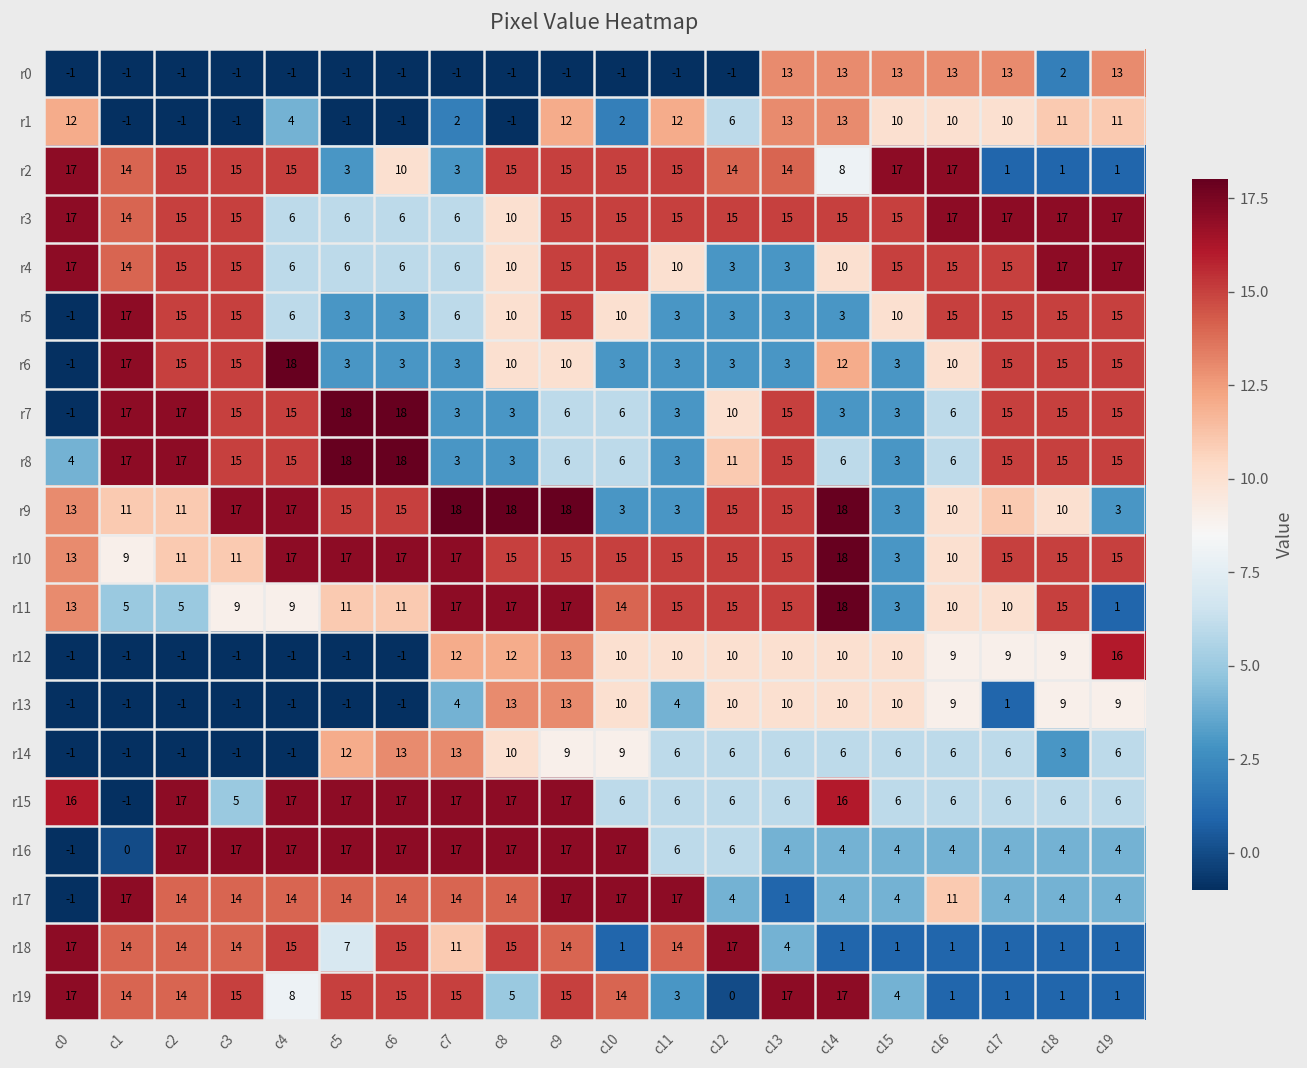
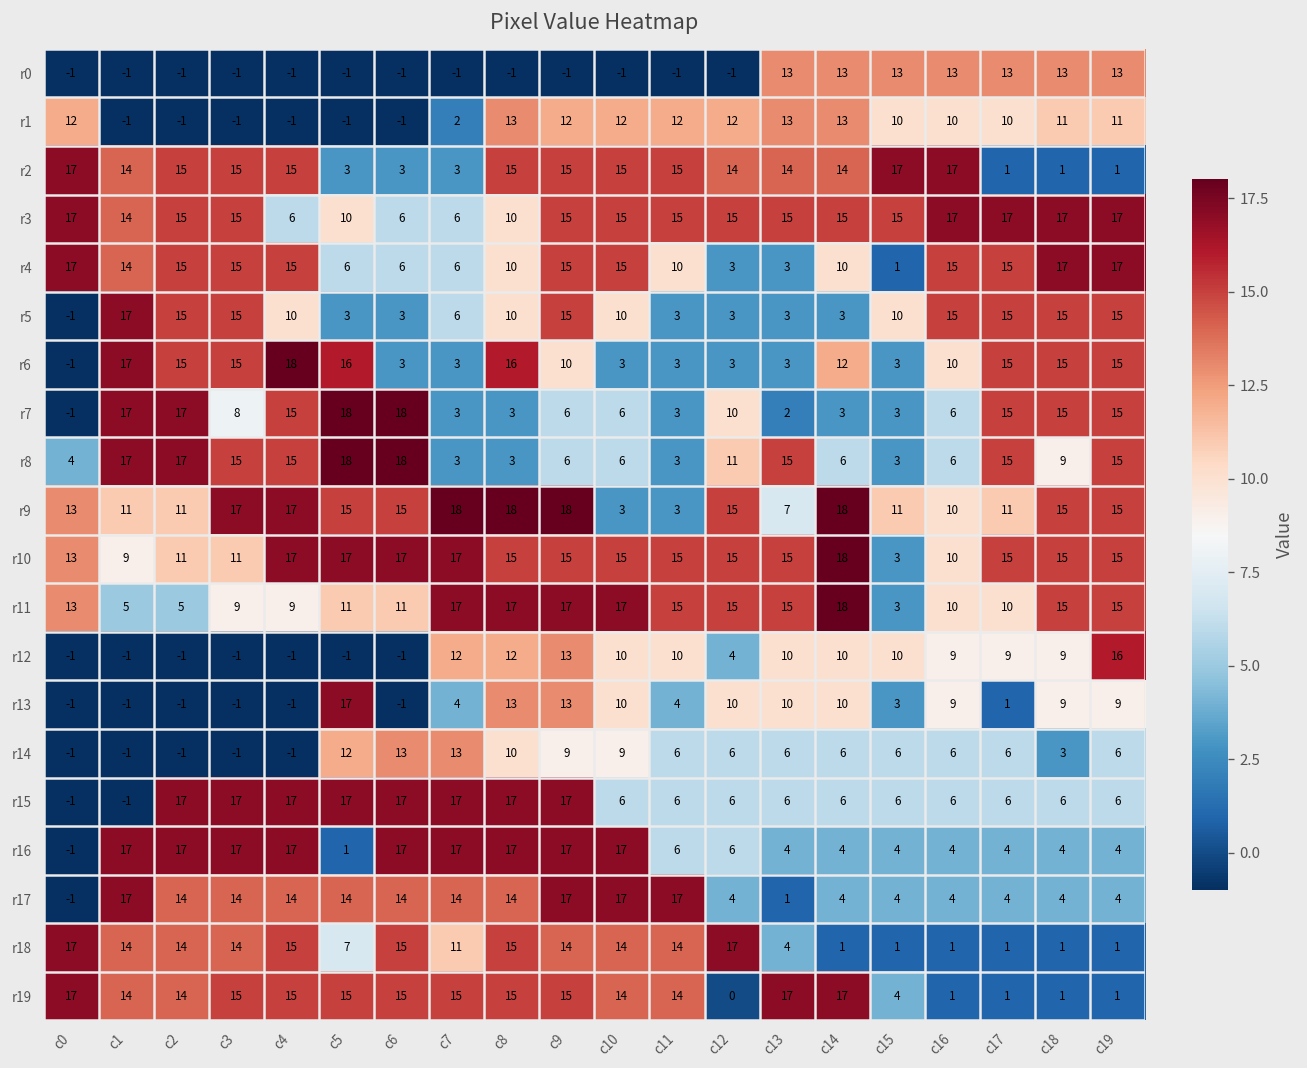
r0, c18: 2 -> 13
r1, c4: 4 -> -1
r1, c8: -1 -> 13
r1, c10: 2 -> 12
r1, c12: 6 -> 12
r2, c6: 10 -> 3
r2, c14: 8 -> 14
r3, c5: 6 -> 10
r4, c4: 6 -> 15
r4, c15: 15 -> 1
r5, c4: 6 -> 10
r6, c5: 3 -> 16
r6, c8: 10 -> 16
r7, c3: 15 -> 8
r7, c13: 15 -> 2
r8, c18: 15 -> 9
r9, c13: 15 -> 7
r9, c15: 3 -> 11
r9, c18: 10 -> 15
r9, c19: 3 -> 15
r11, c10: 14 -> 17
r11, c19: 1 -> 15
r12, c12: 10 -> 4
r13, c5: -1 -> 17
r13, c15: 10 -> 3
r15, c0: 16 -> -1
r15, c3: 5 -> 17
r15, c14: 16 -> 6
r16, c1: 0 -> 17
r16, c5: 17 -> 1
r17, c16: 11 -> 4
r18, c10: 1 -> 14
r19, c4: 8 -> 15
r19, c8: 5 -> 15
r19, c11: 3 -> 14
